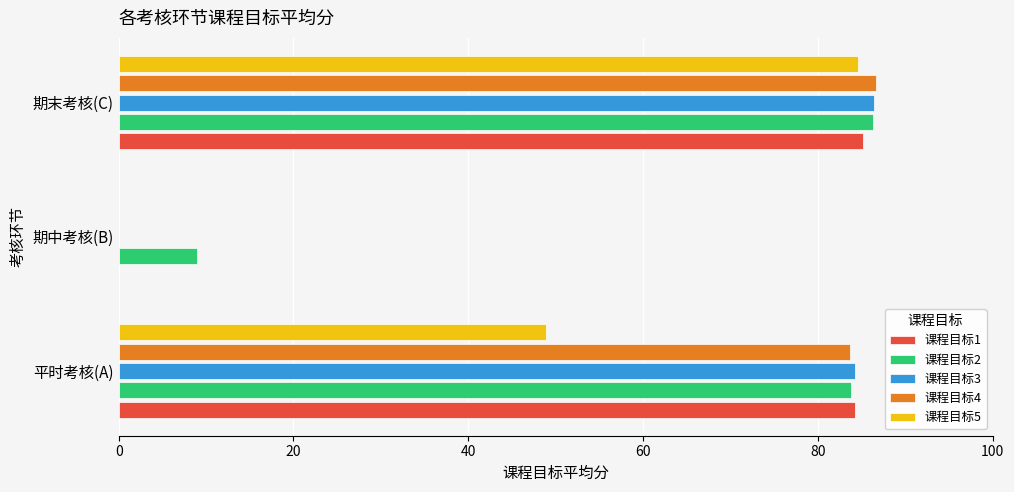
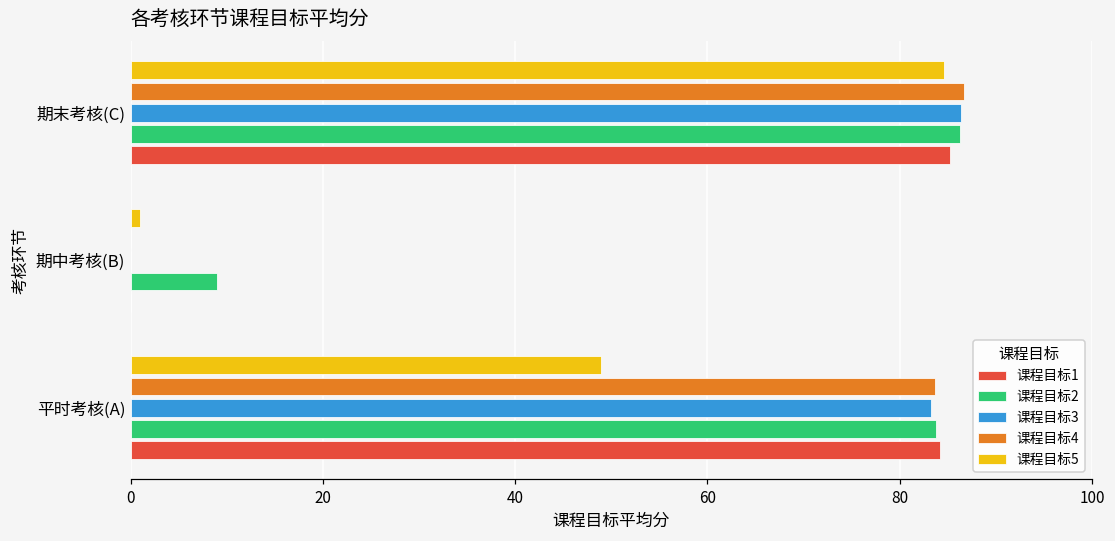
课程目标5, 期中考核(B): 0 -> 1
课程目标3, 平时考核(A): 84 -> 83
